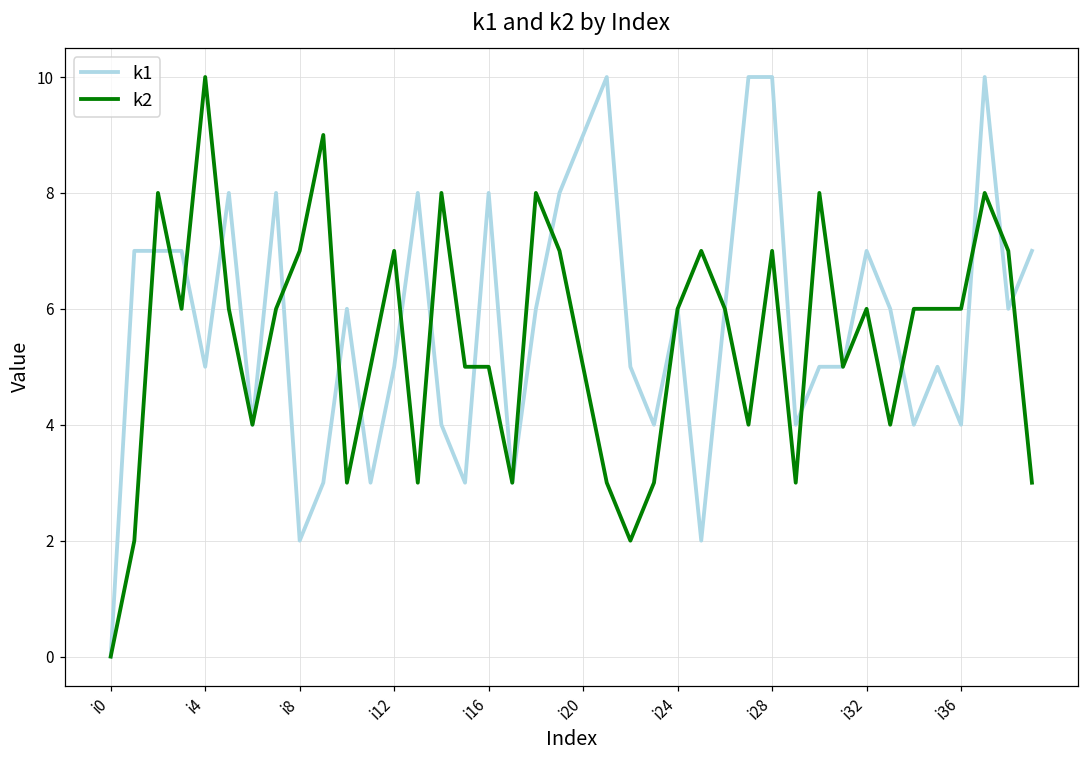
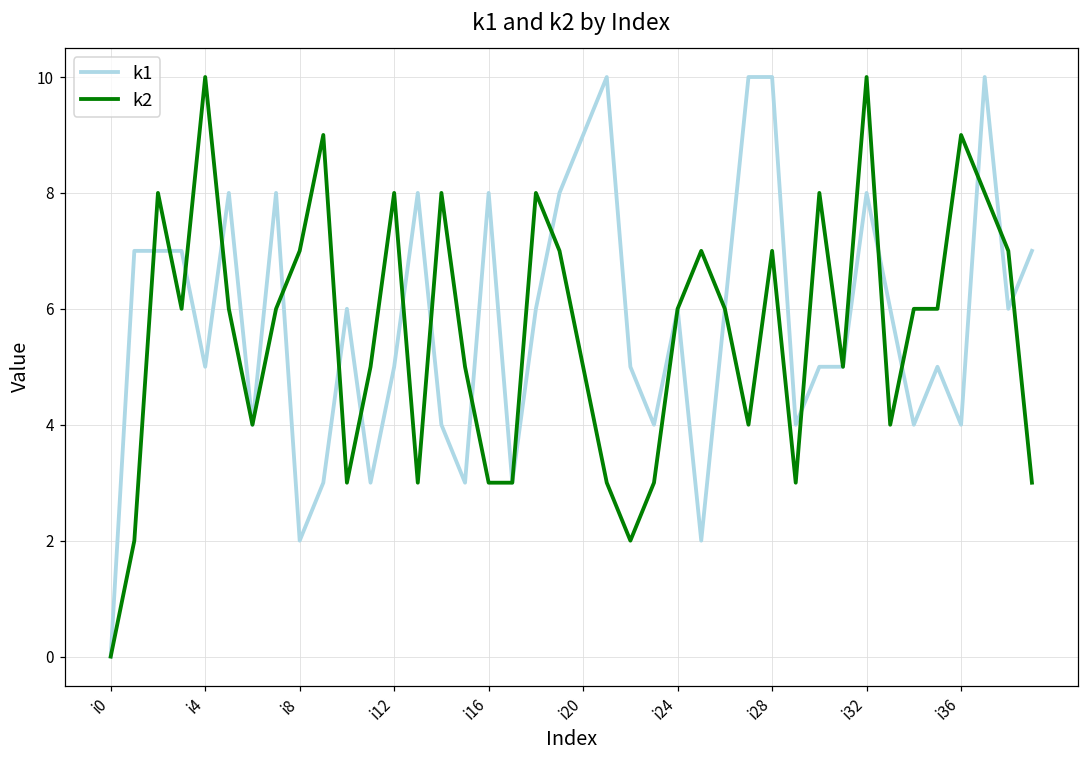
k2, i12: 7 -> 8
k2, i16: 5 -> 3
k1, i32: 7 -> 8
k2, i32: 6 -> 10
k2, i36: 6 -> 9
